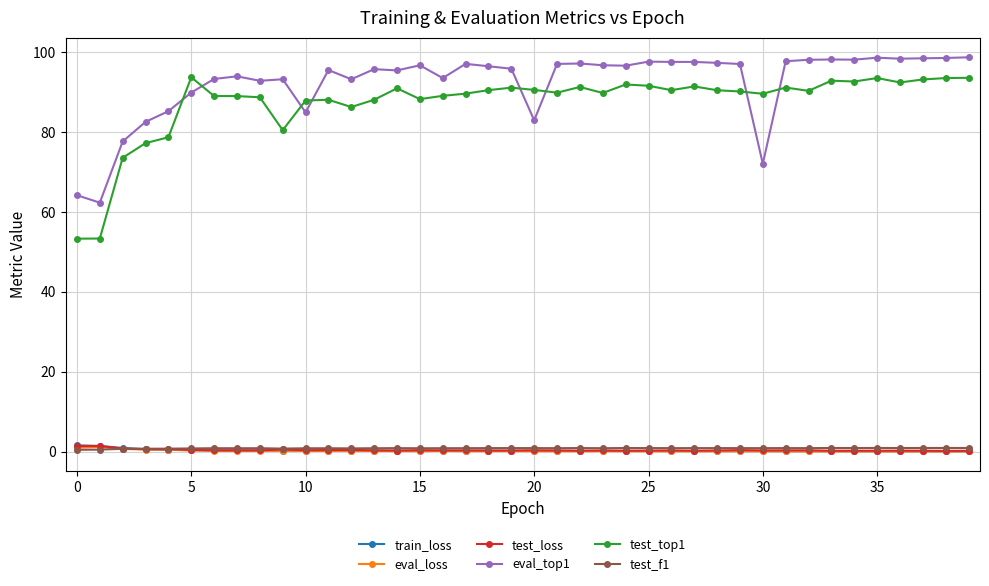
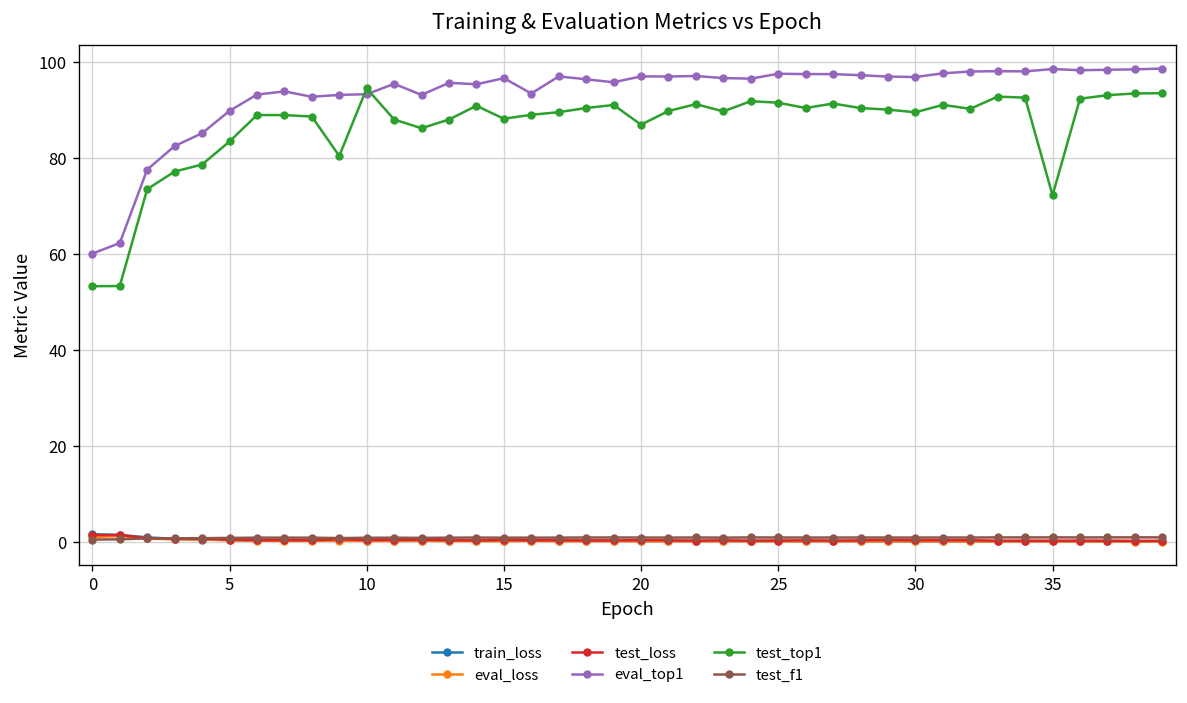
eval_top1, 0: 64 -> 60
test_top1, 5: 94 -> 83
eval_top1, 10: 85 -> 93
test_top1, 10: 88 -> 94
eval_top1, 20: 83 -> 97
test_top1, 20: 90 -> 87
eval_top1, 30: 72 -> 97
test_top1, 35: 93 -> 72
